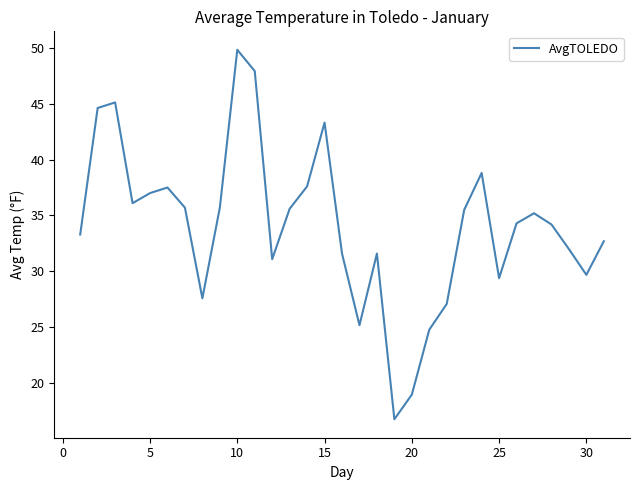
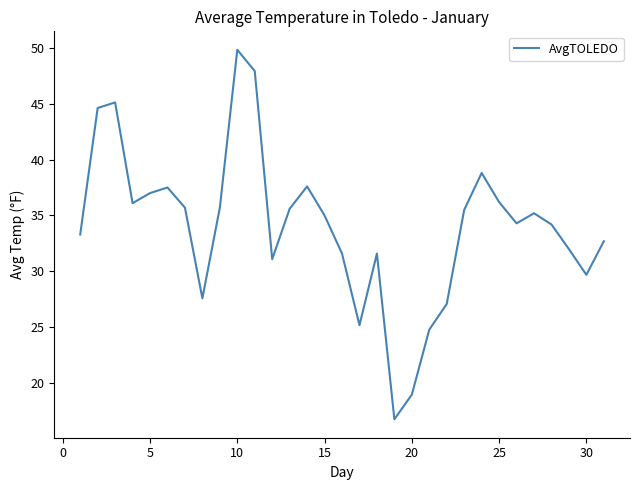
15: 43.3 -> 35.0
25: 29.4 -> 36.2
